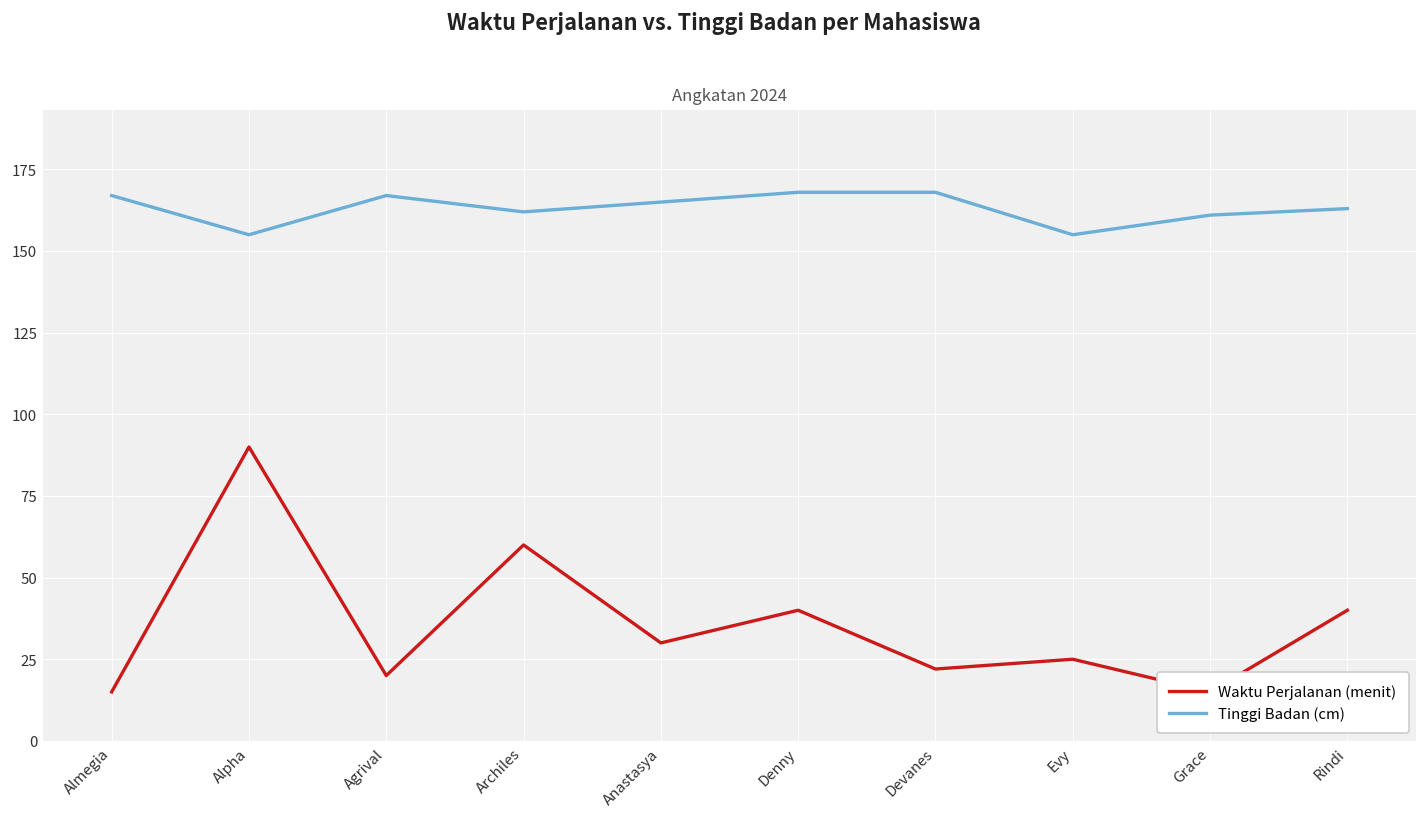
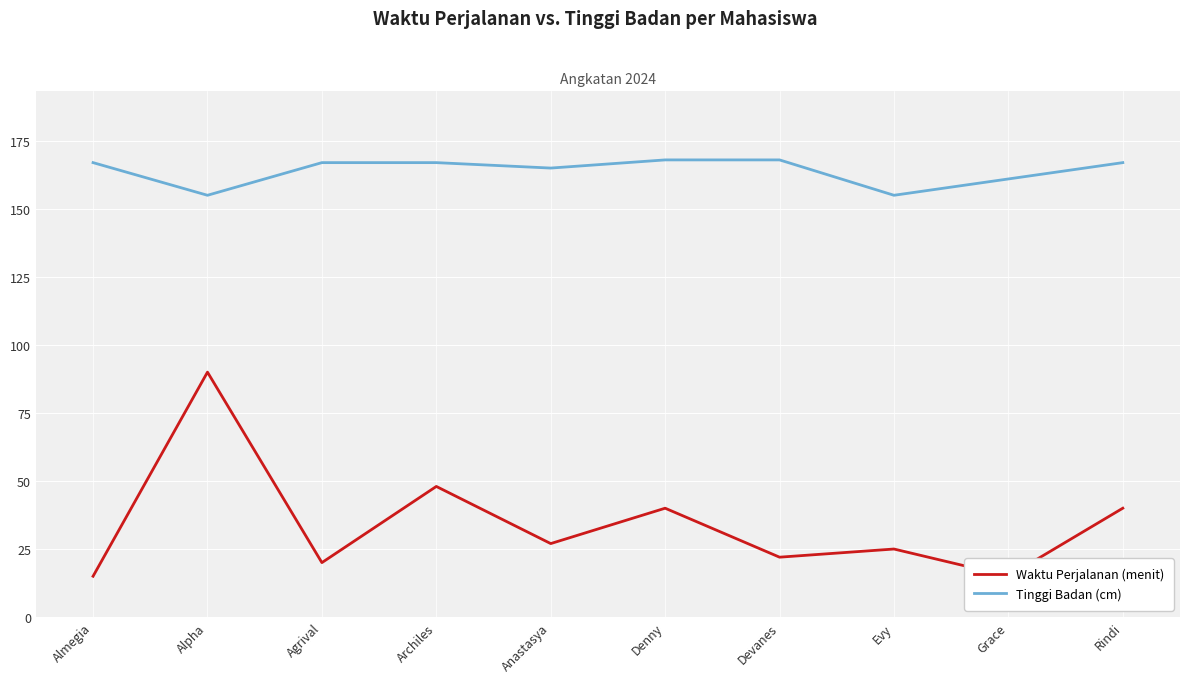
Waktu Perjalanan (menit), Archiles: 60 -> 48
Tinggi Badan (cm), Archiles: 162 -> 167
Waktu Perjalanan (menit), Anastasya: 30 -> 27
Tinggi Badan (cm), Rindi: 163 -> 167
